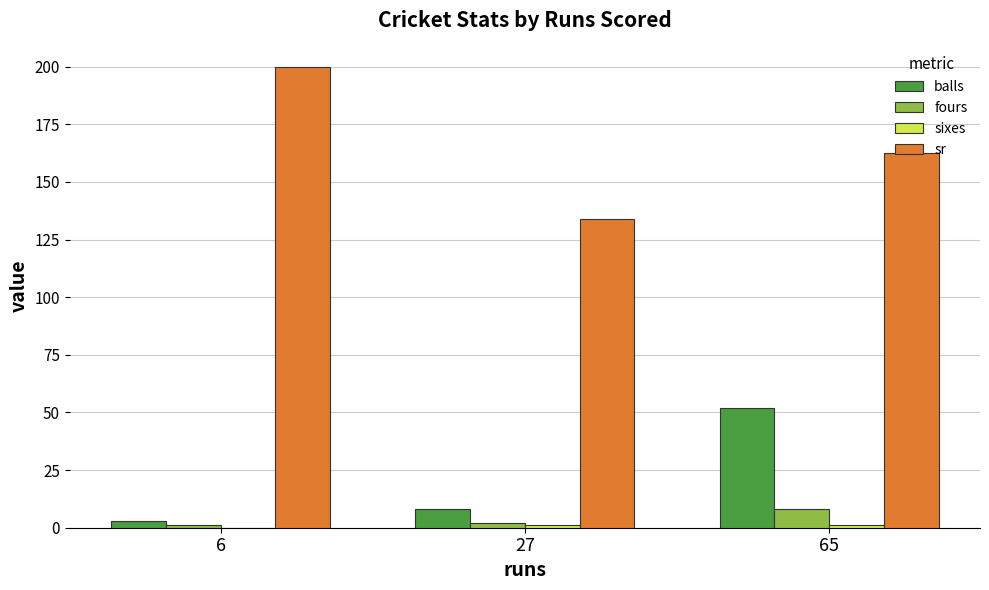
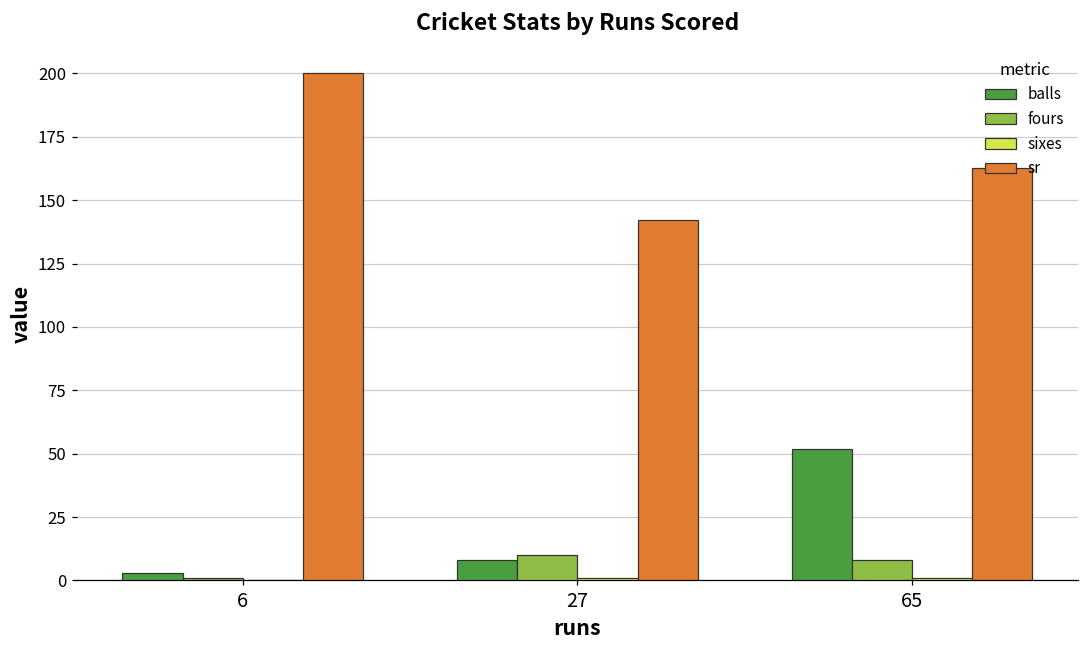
fours, 27: 2 -> 10
sr, 27: 134 -> 142
